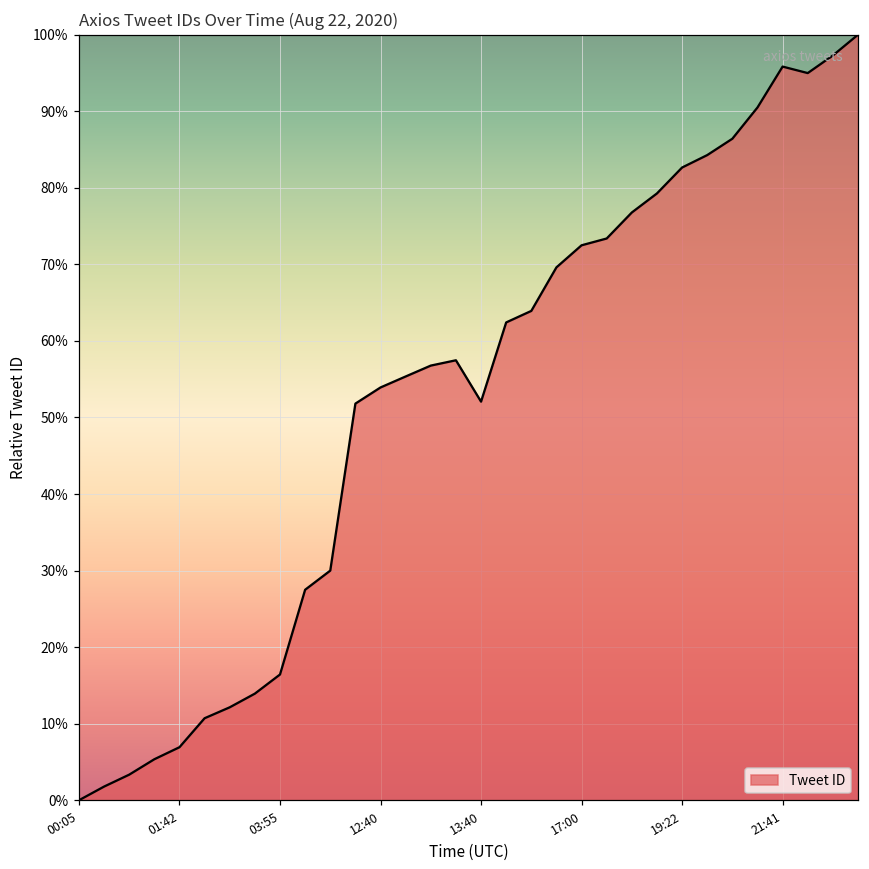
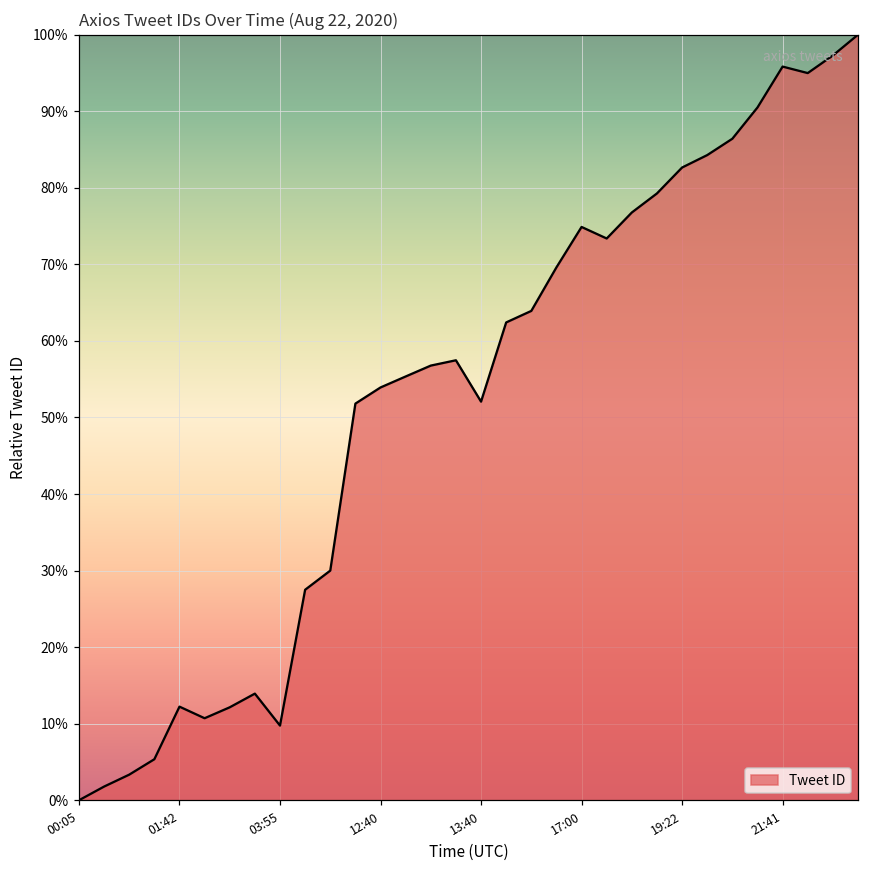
01:42: 7% -> 12%
03:55: 16% -> 10%
17:00: 72% -> 75%
